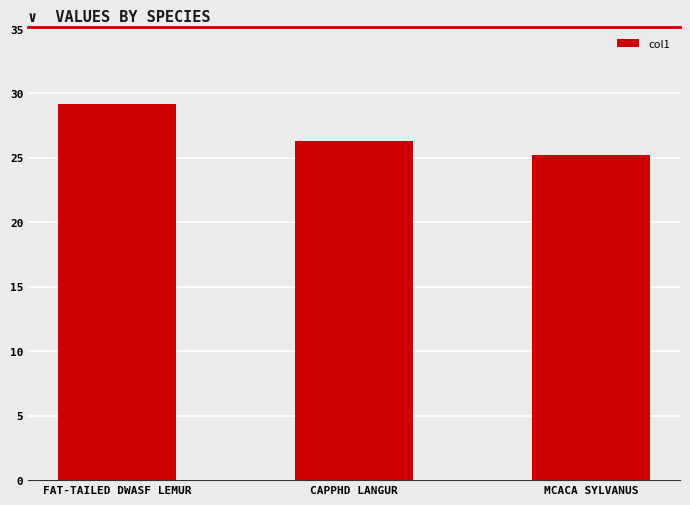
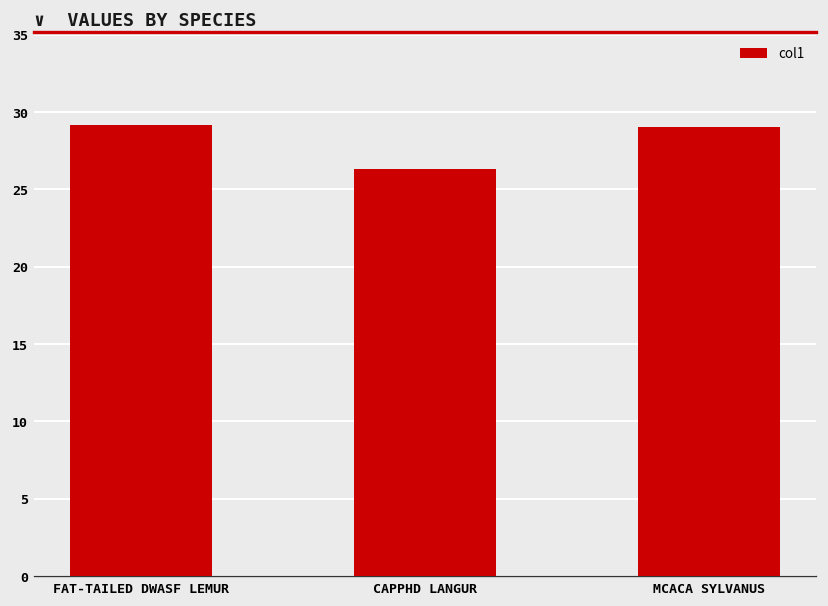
MCACA SYLVANUS: 25.2 -> 29.1
